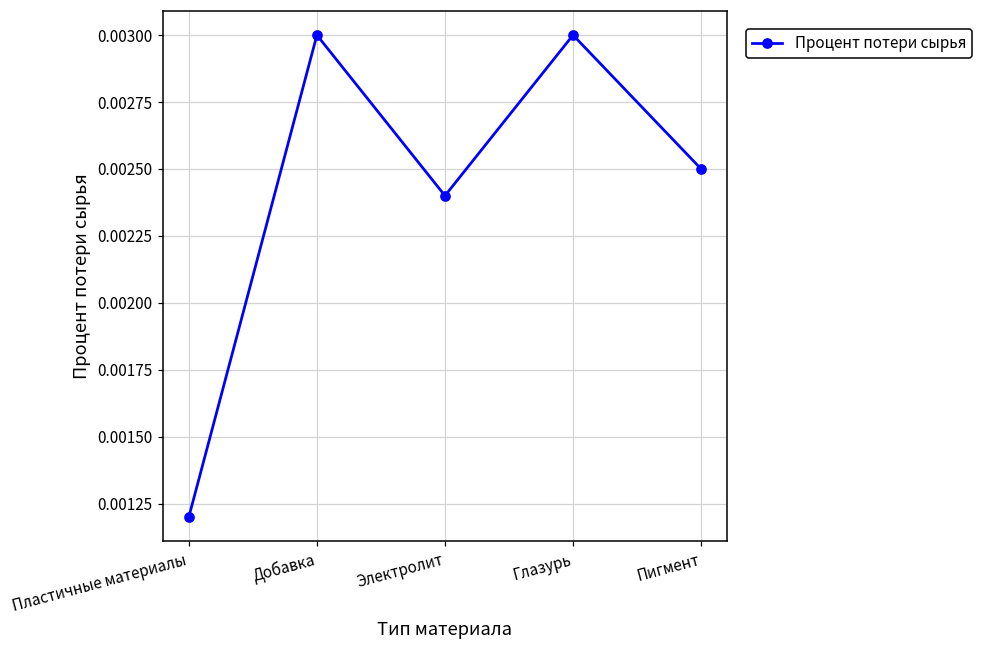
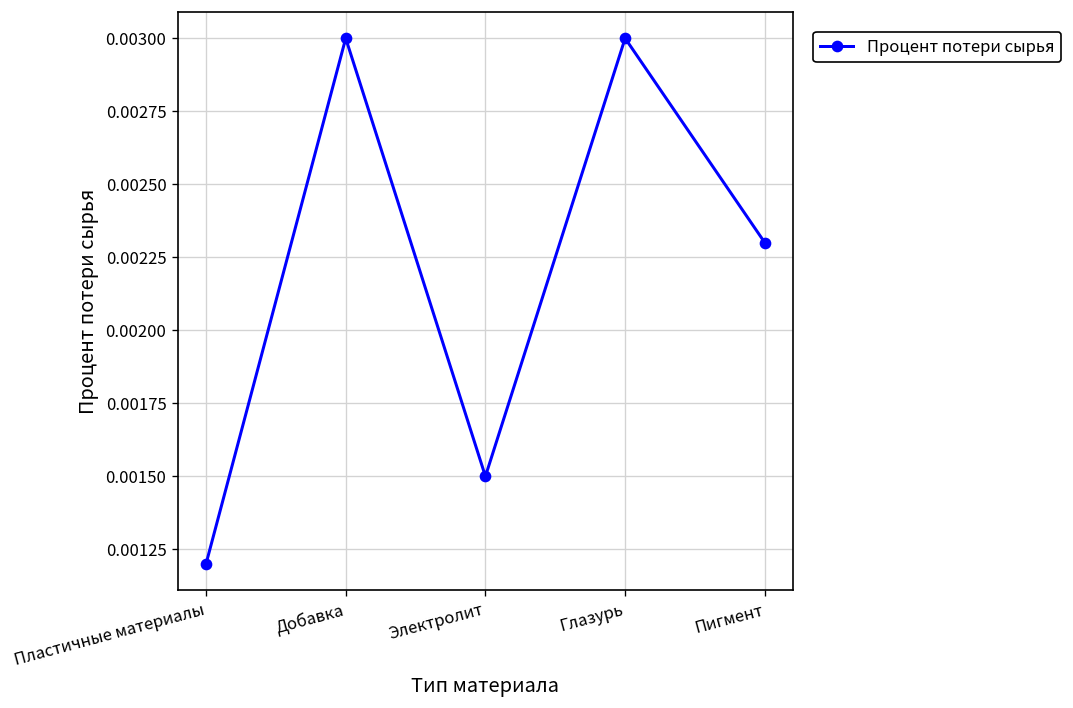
Электролит: 0.0024 -> 0.0015
Пигмент: 0.0025 -> 0.0023
